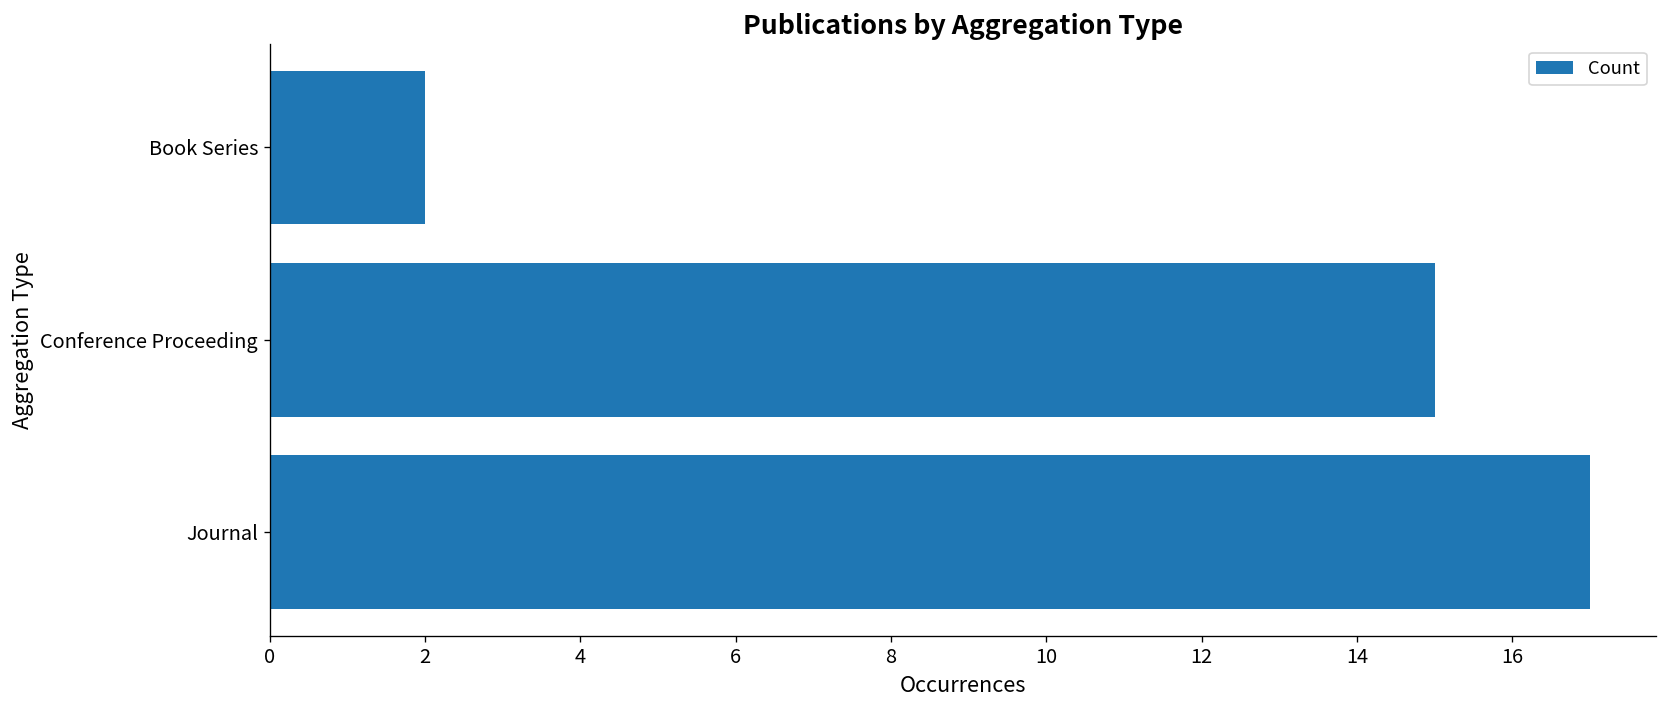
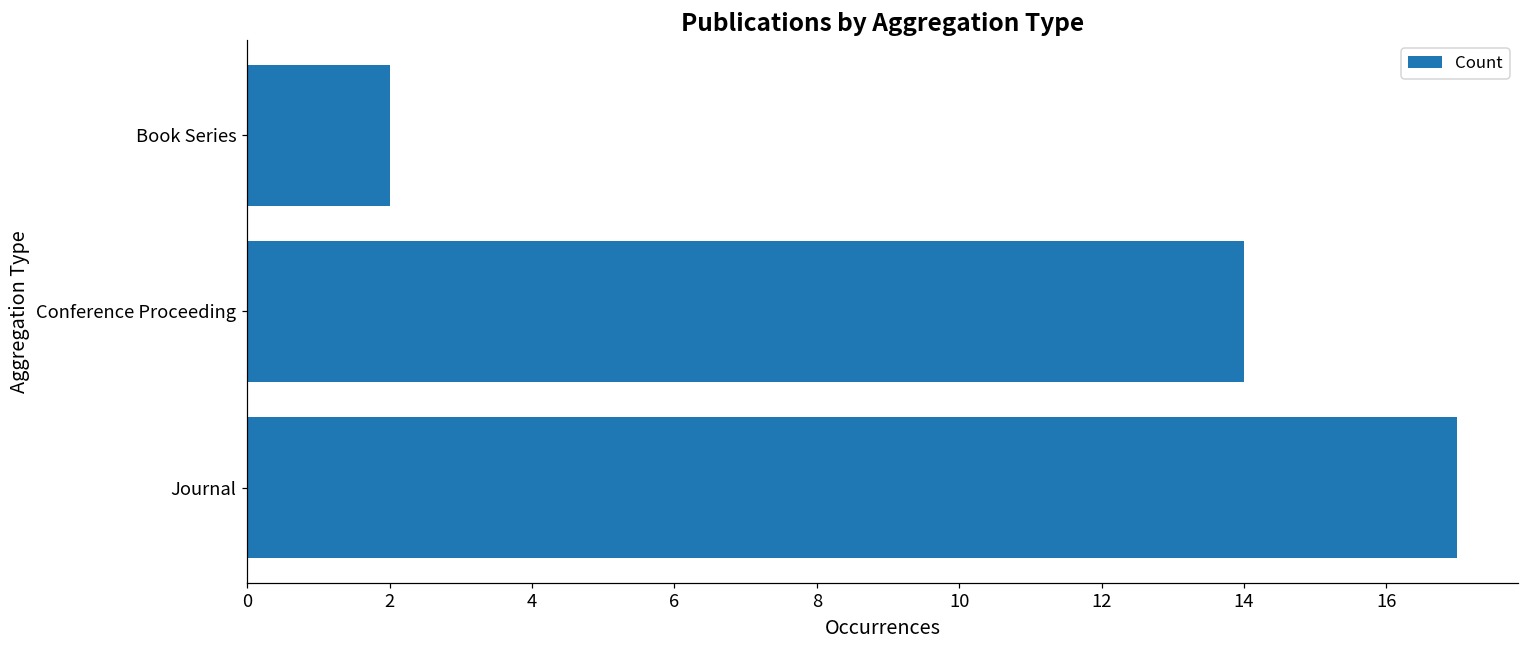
Conference Proceeding: 15 -> 14
